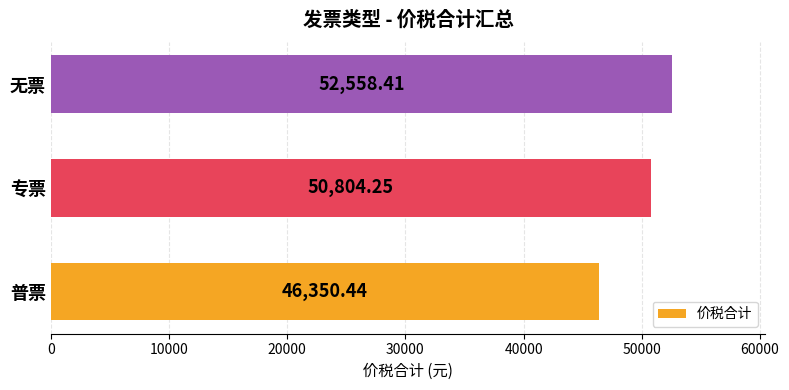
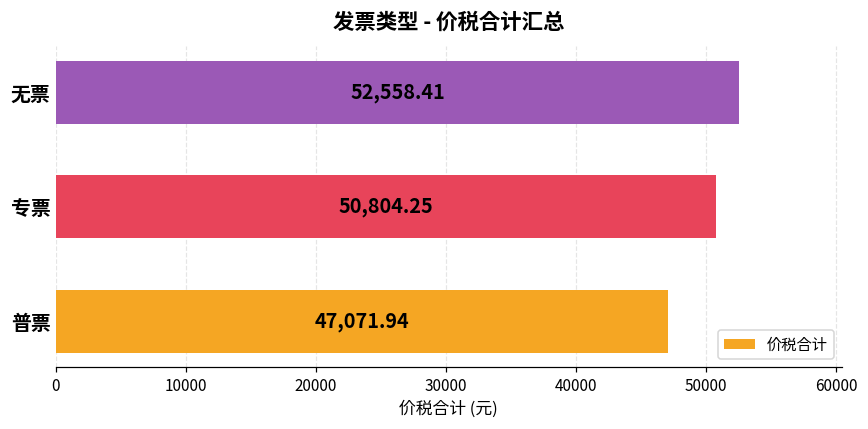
普票: 46,350.44 -> 47,071.94
